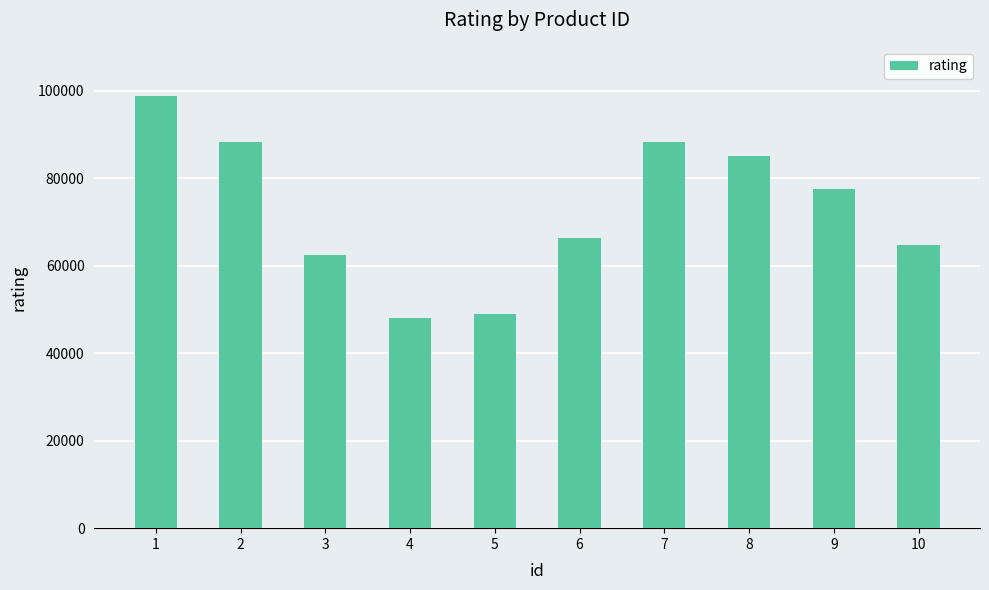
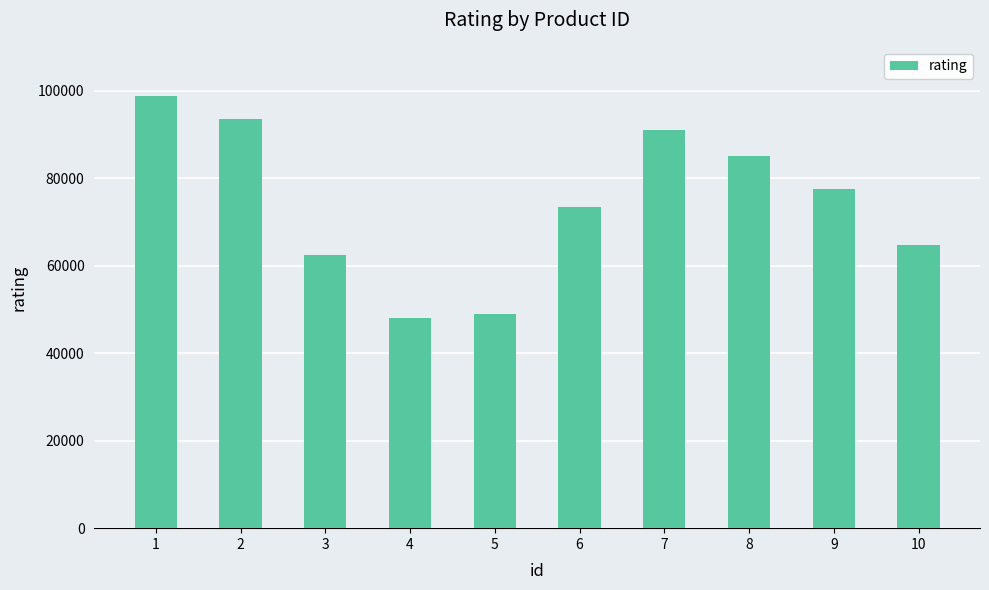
2: 88000 -> 93000
6: 66000 -> 73000
7: 88000 -> 91000
